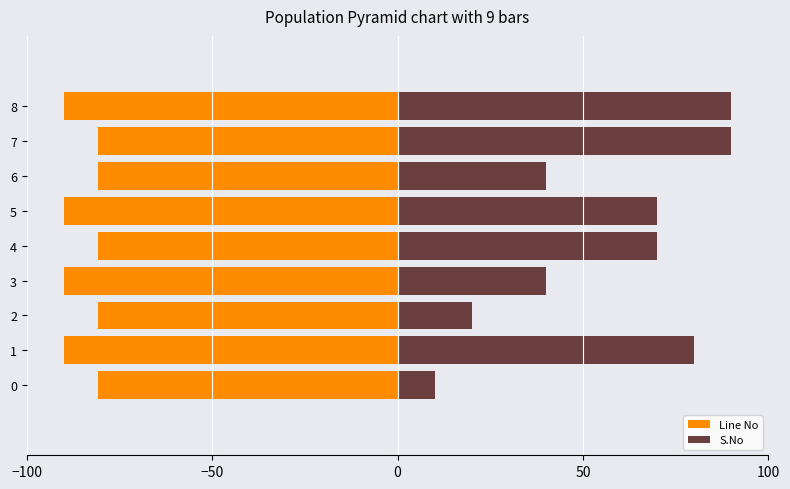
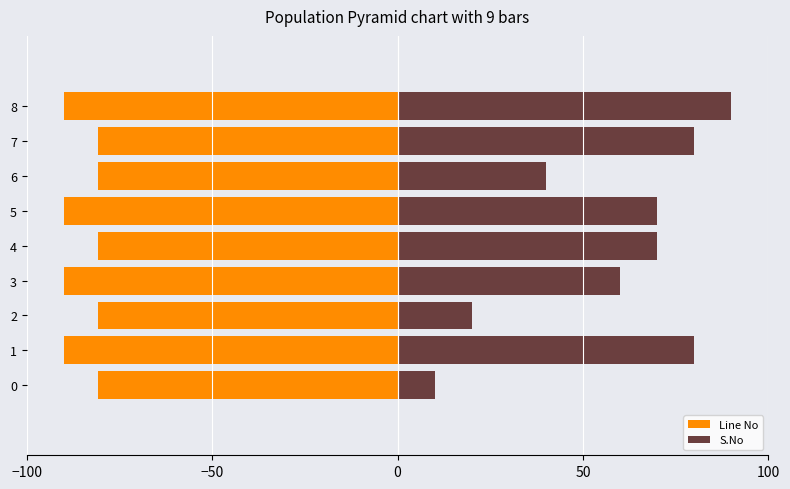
S.No, 7: 90 -> 80
S.No, 3: 40 -> 60
